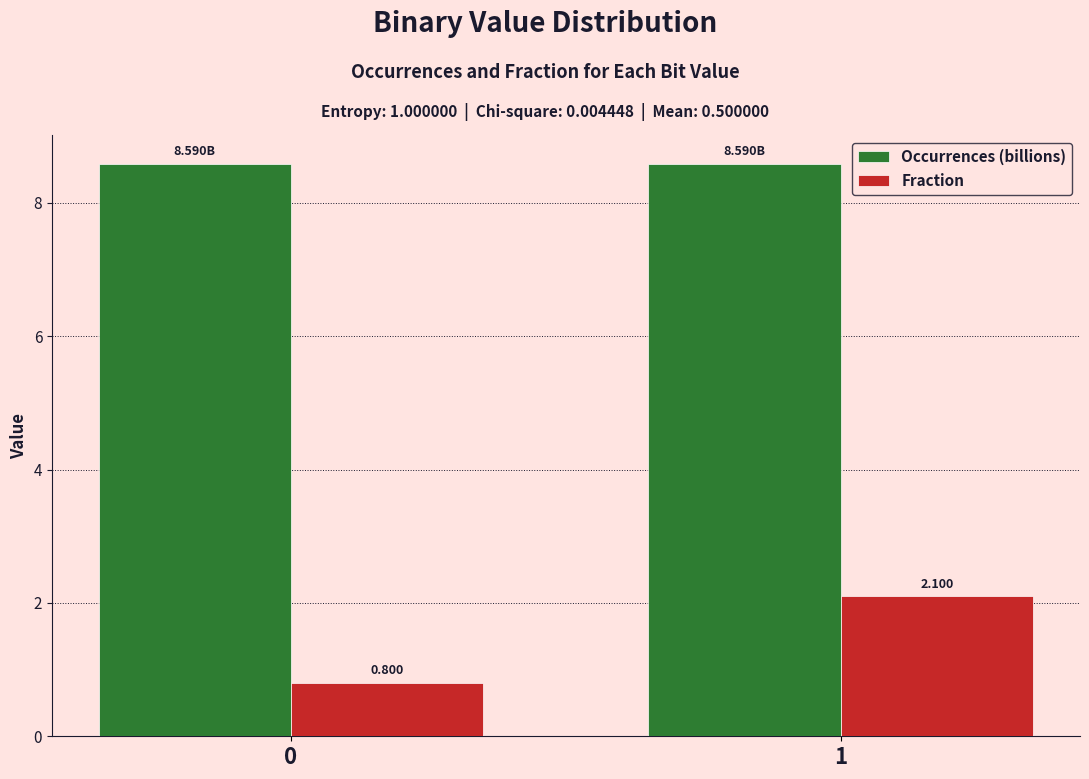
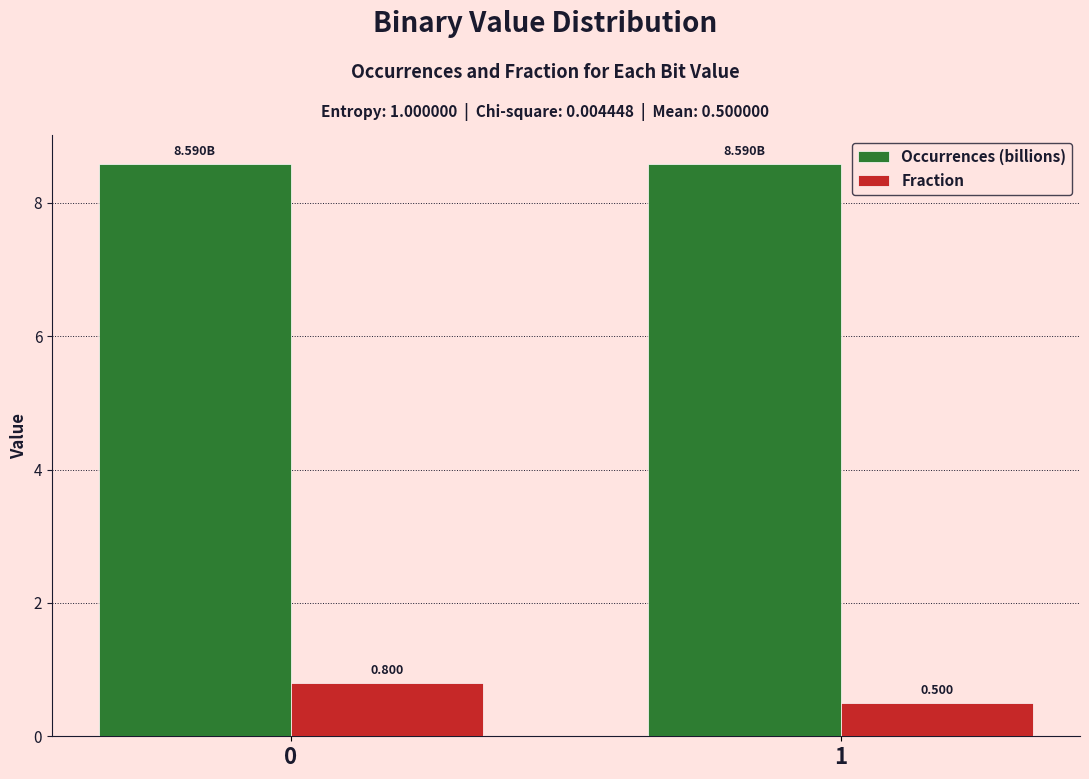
Fraction, 1: 2.100 -> 0.500
